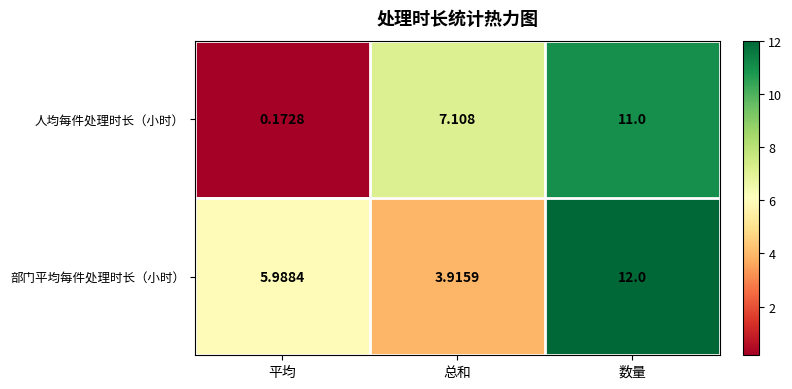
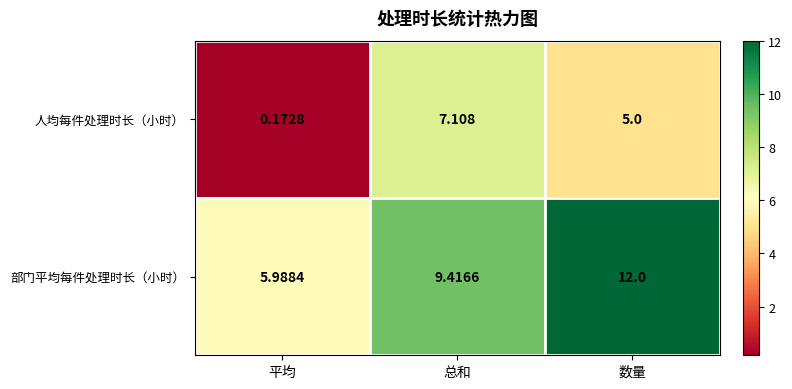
人均每件处理时长（小时）, 数量: 11.0 -> 5.0
部门平均每件处理时长（小时）, 总和: 3.9159 -> 9.4166
